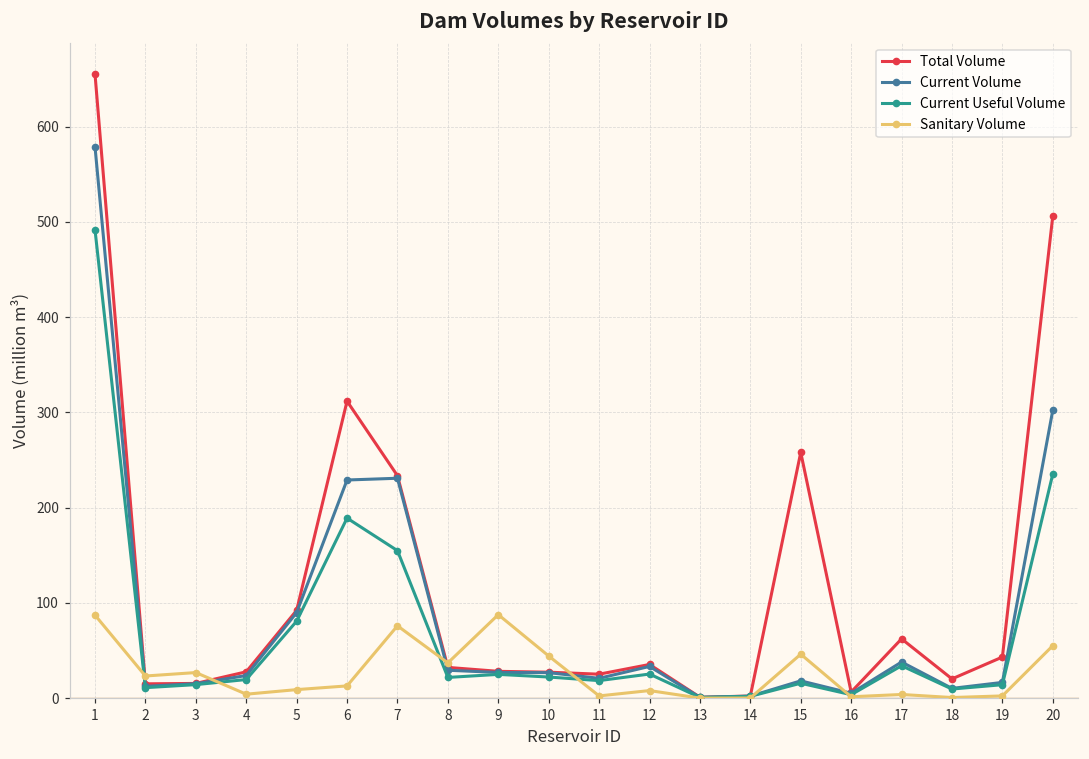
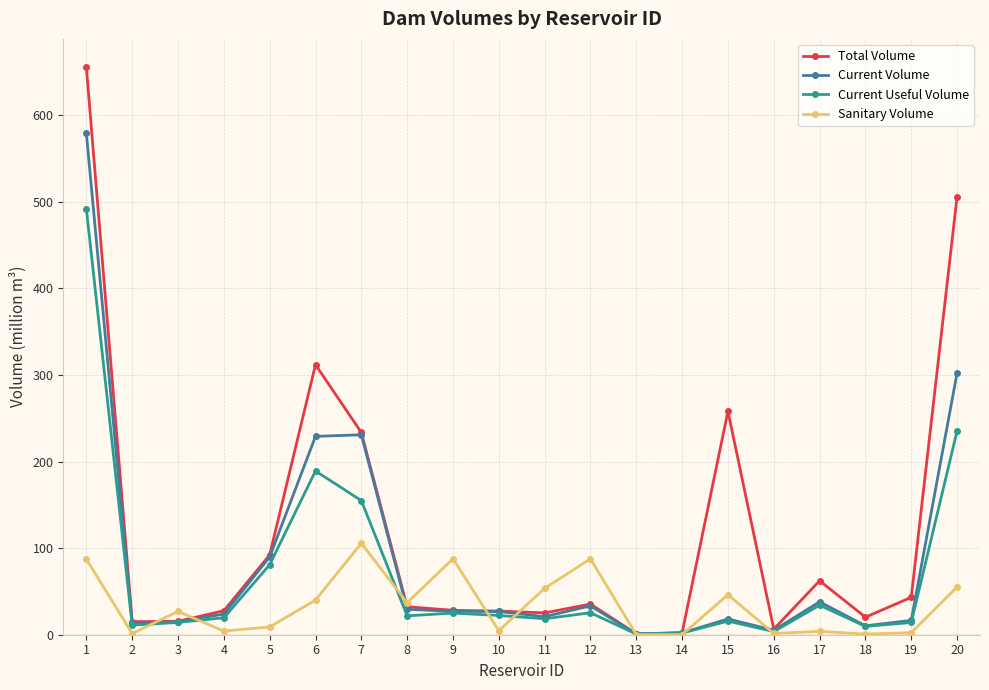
Sanitary Volume, 2: 20 -> 0
Sanitary Volume, 6: 10 -> 40
Sanitary Volume, 7: 80 -> 110
Sanitary Volume, 10: 40 -> 0
Sanitary Volume, 11: 0 -> 50
Sanitary Volume, 12: 10 -> 90
